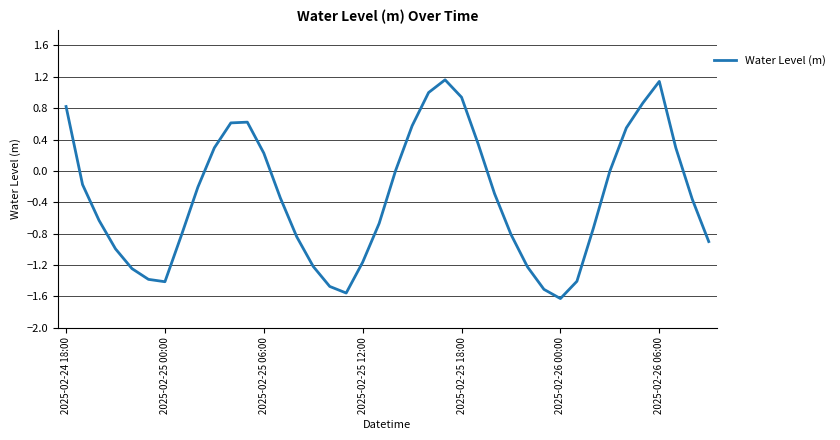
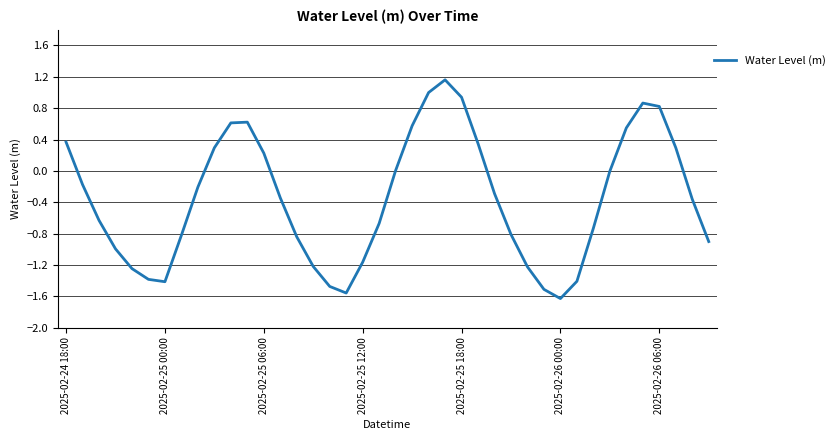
2025-02-24 18:00: 0.8 -> 0.4
2025-02-26 06:00: 1.1 -> 0.8
